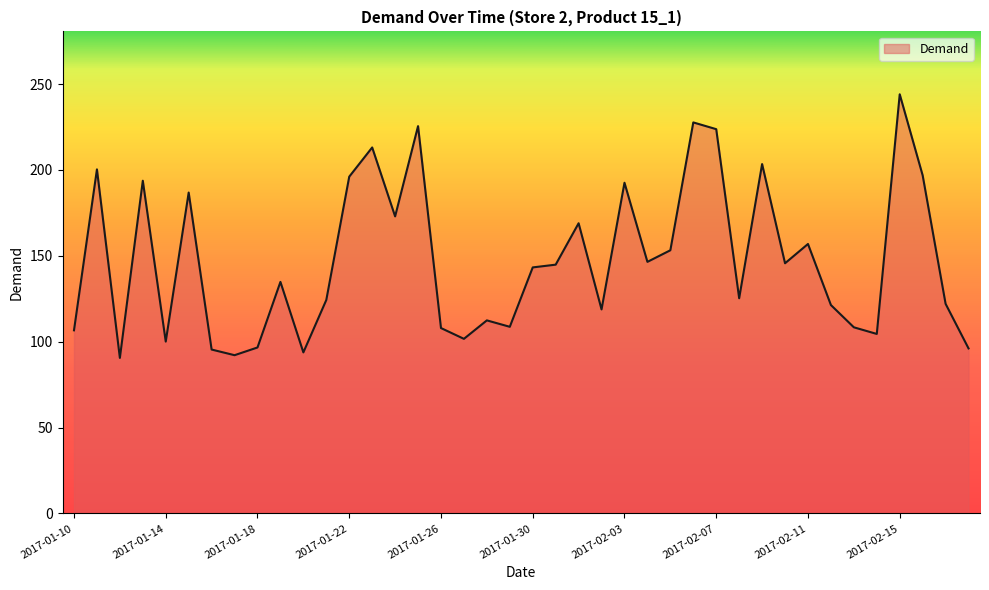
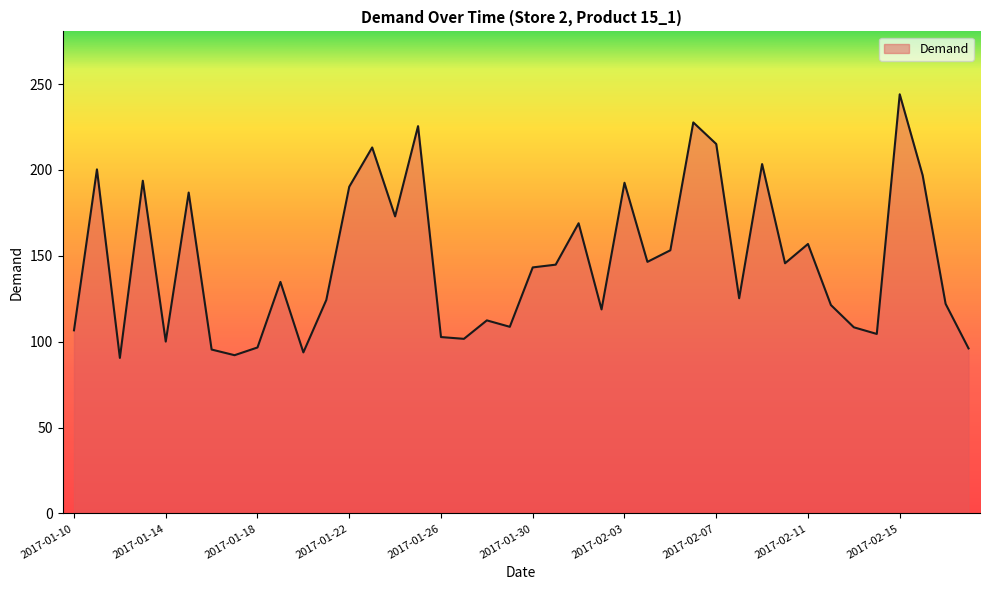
2017-01-22: 196 -> 190
2017-01-26: 108 -> 103
2017-02-07: 224 -> 215
